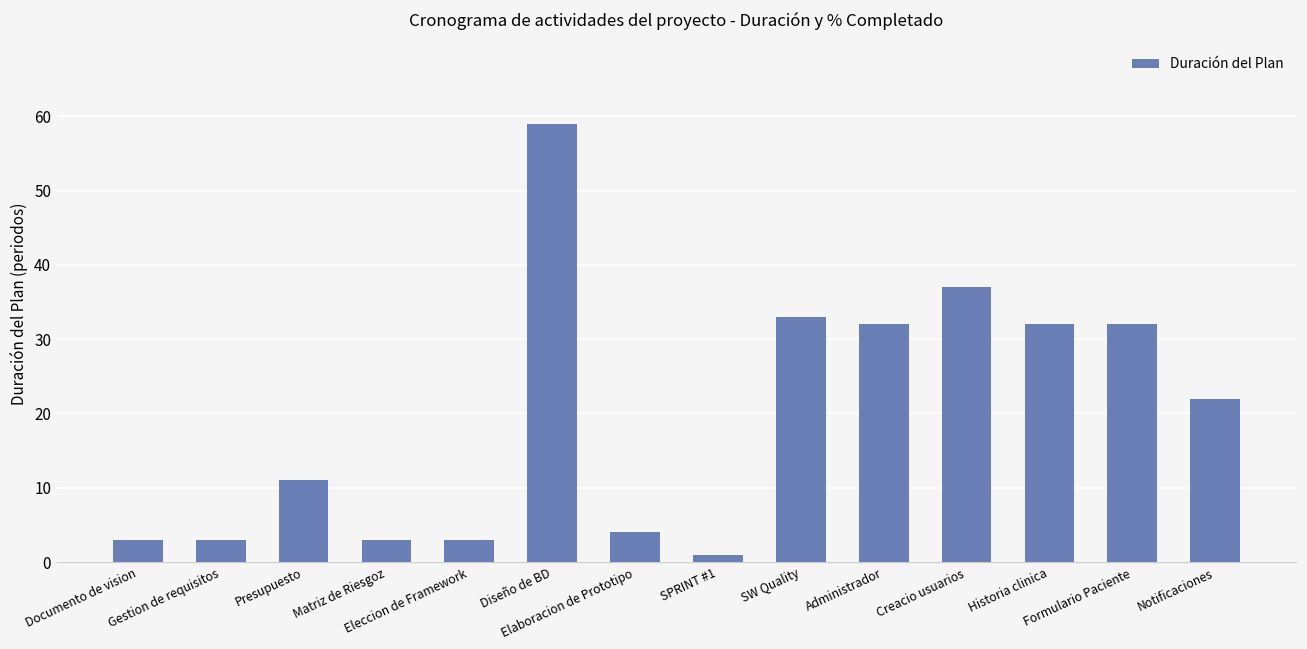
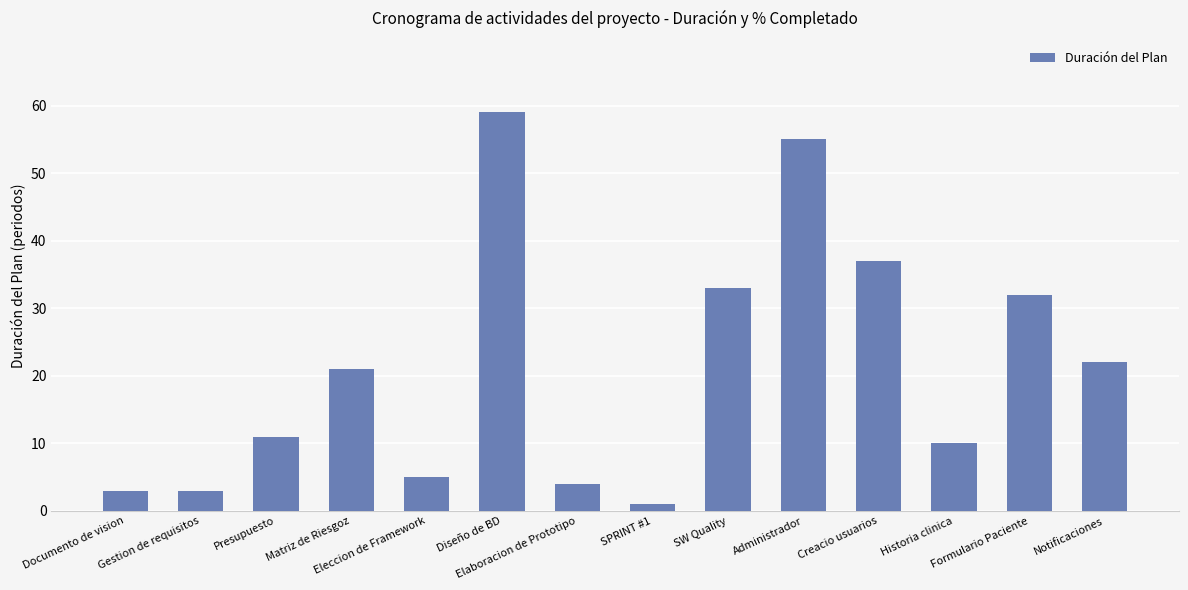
Matriz de Riesgoz: 3 -> 21
Eleccion de Framework: 3 -> 5
Administrador: 32 -> 55
Historia clinica: 32 -> 10
